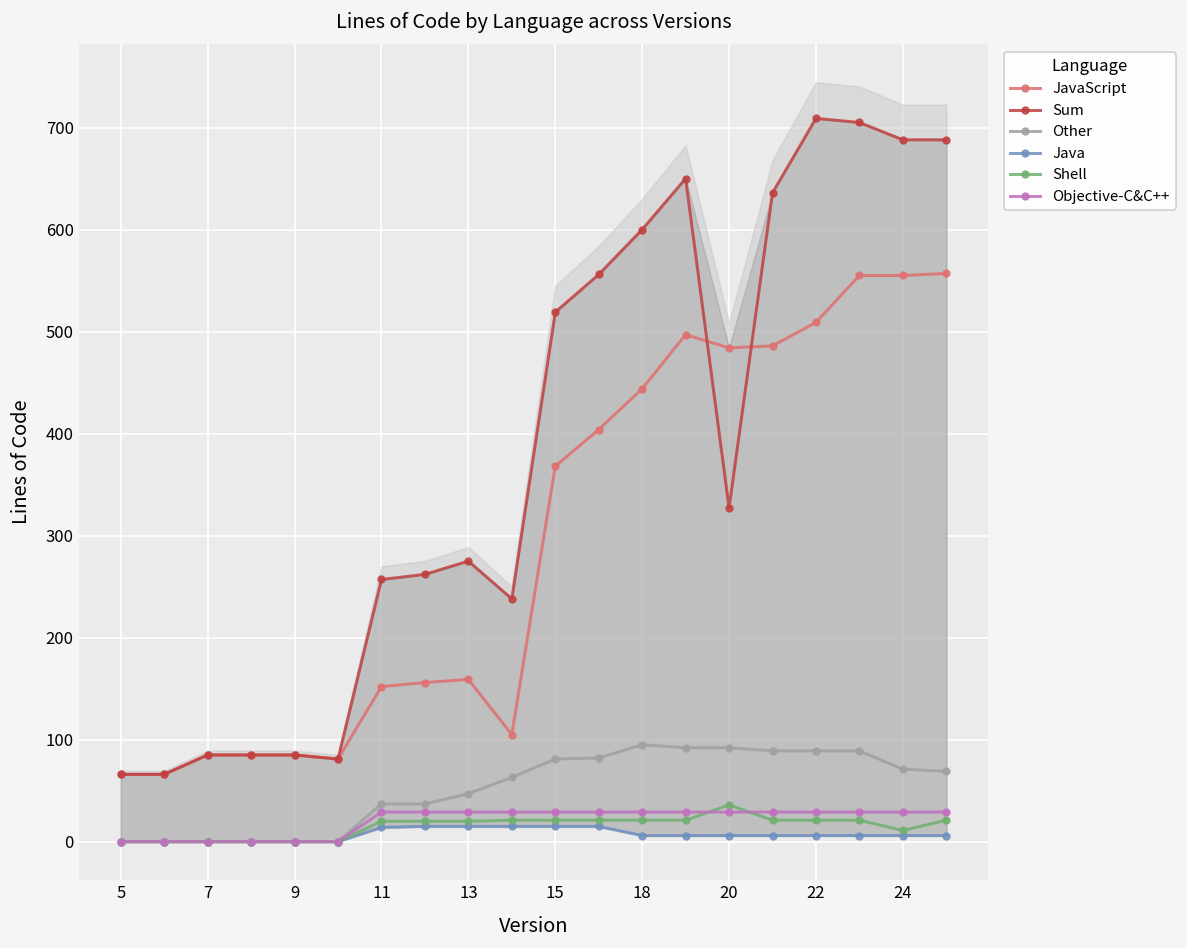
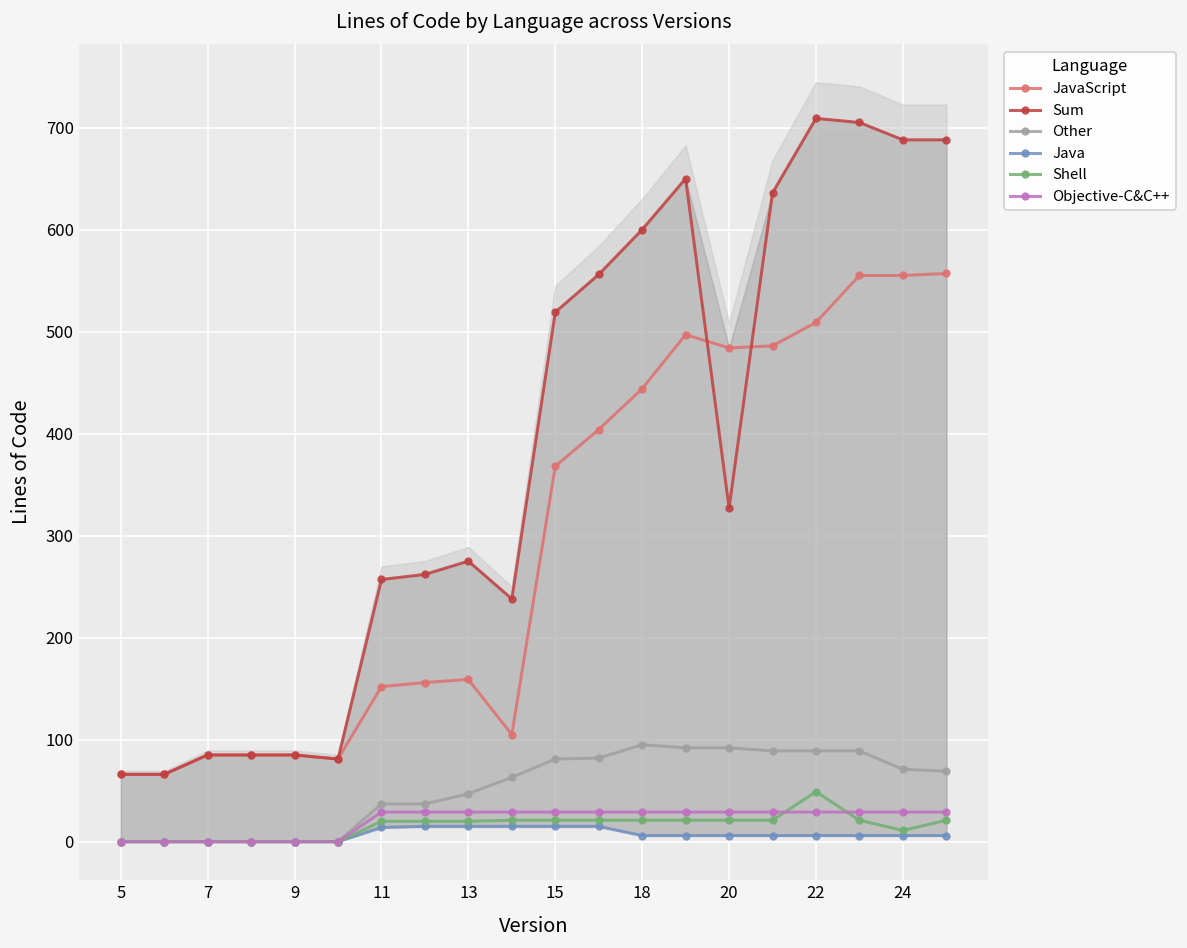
Shell, 20: 40 -> 20
Shell, 22: 20 -> 50
